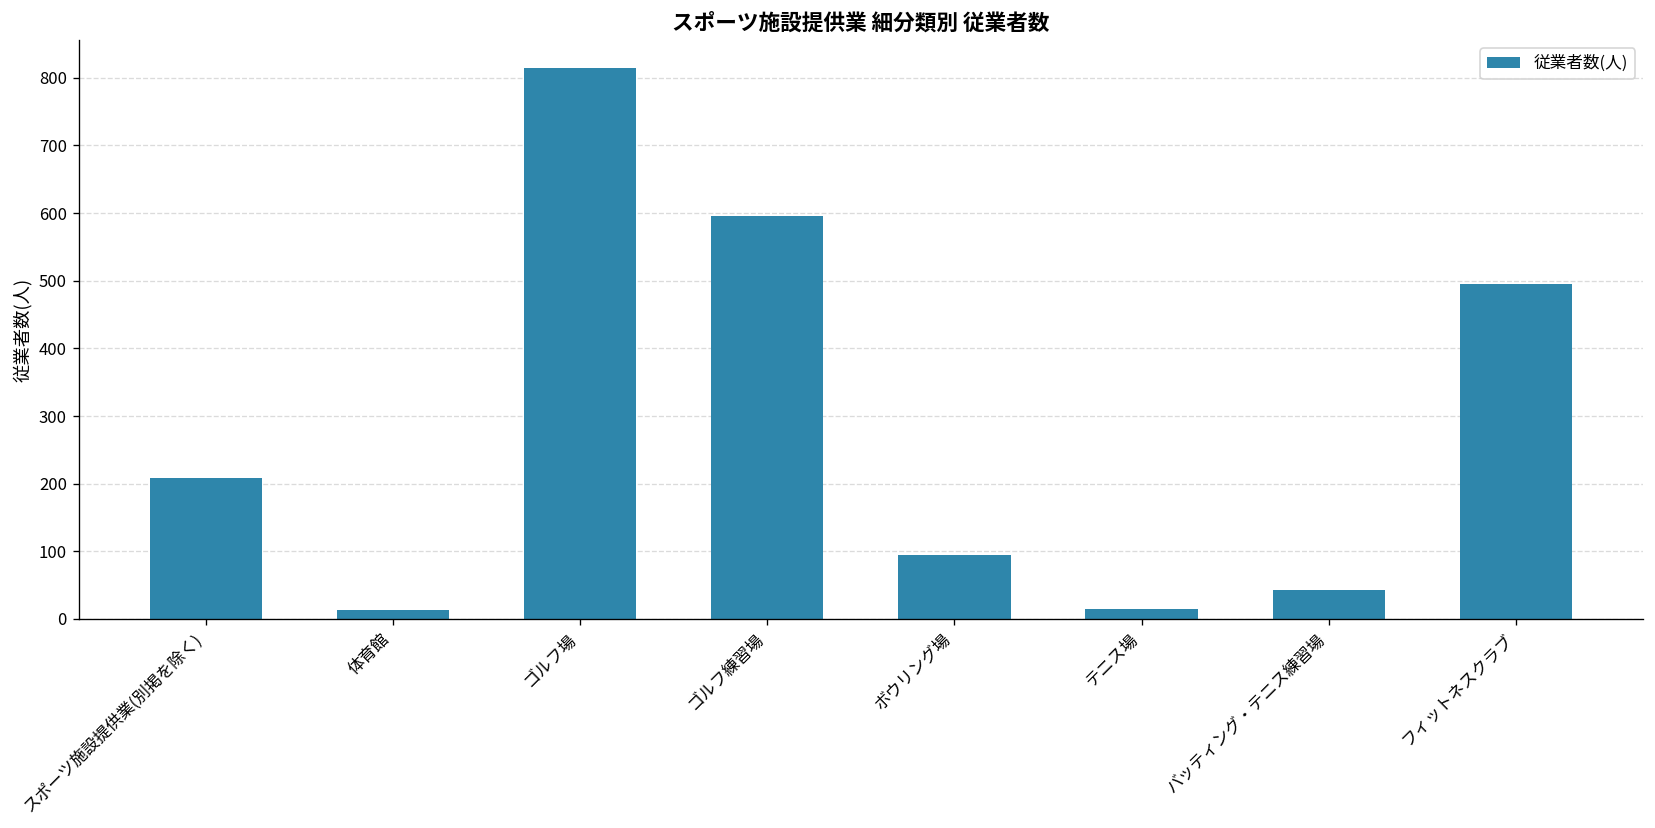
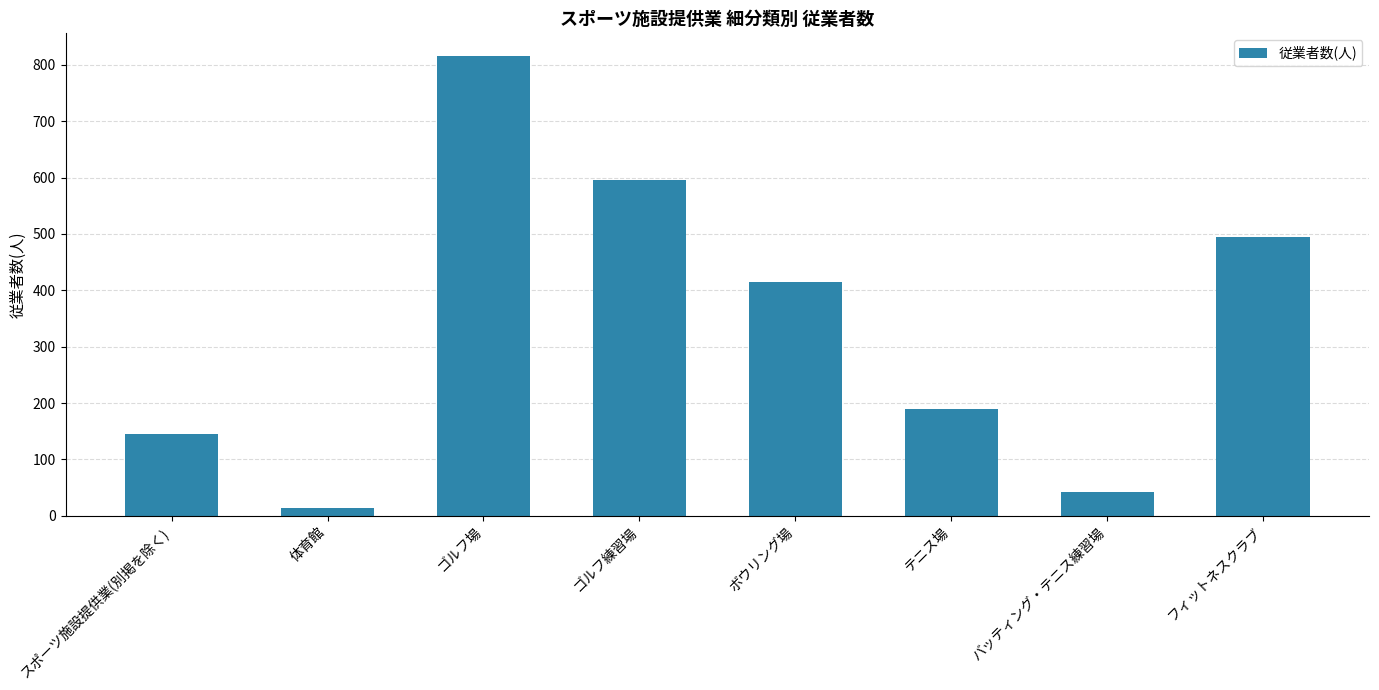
スポーツ施設提供業(別掲を除く): 210 -> 150
ボウリング場: 100 -> 410
テニス場: 20 -> 190
